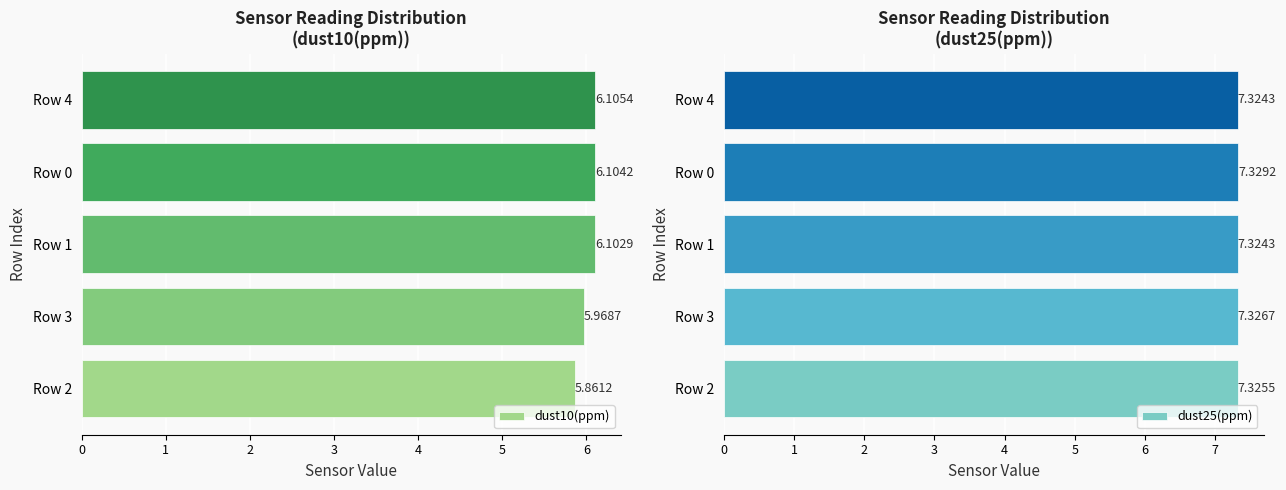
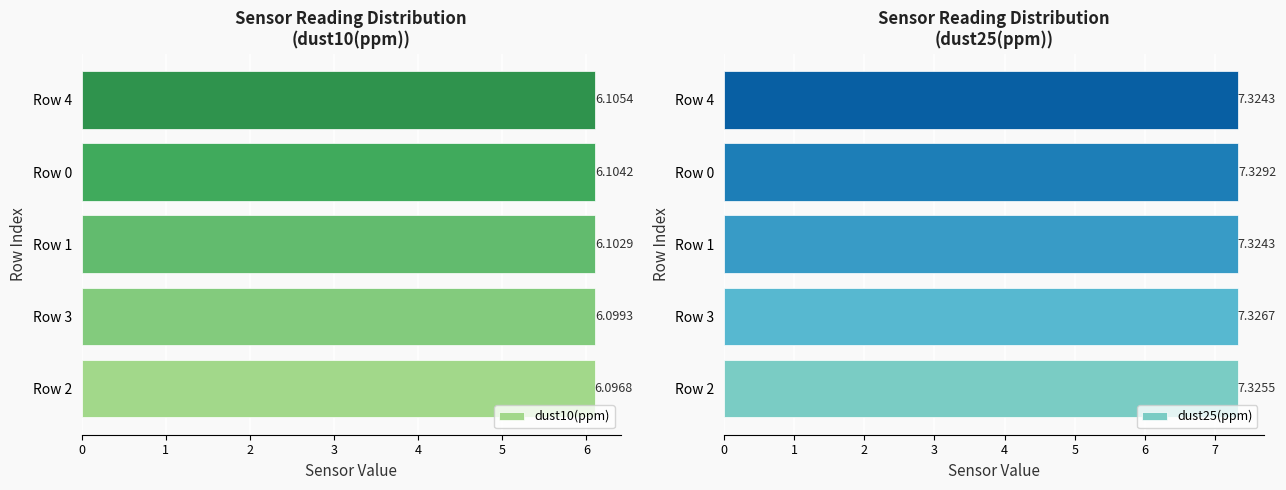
Sensor Reading Distribution (dust10(ppm)), Row 3: 5.9687 -> 6.0993
Sensor Reading Distribution (dust10(ppm)), Row 2: 5.8612 -> 6.0968
